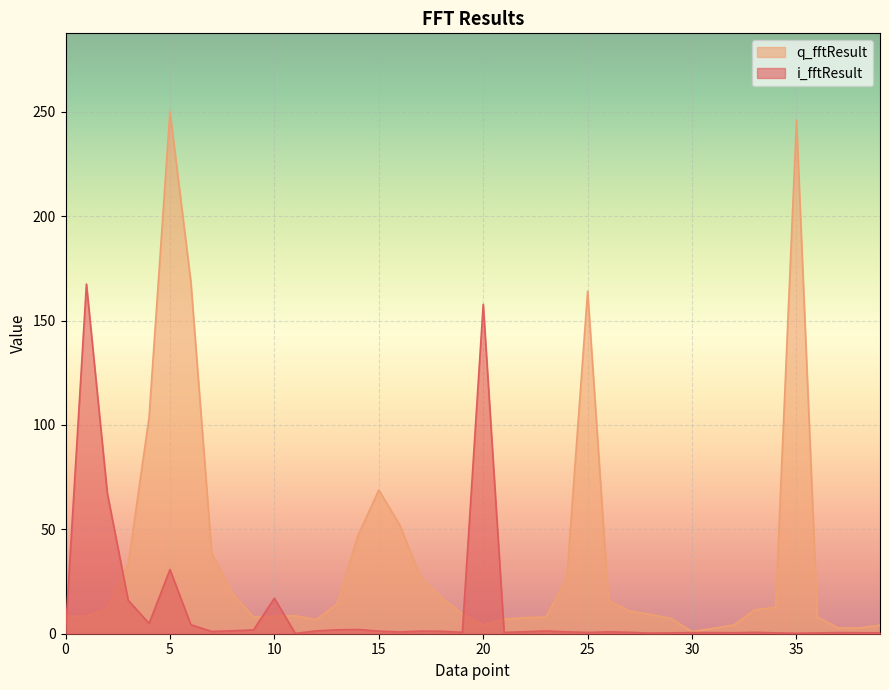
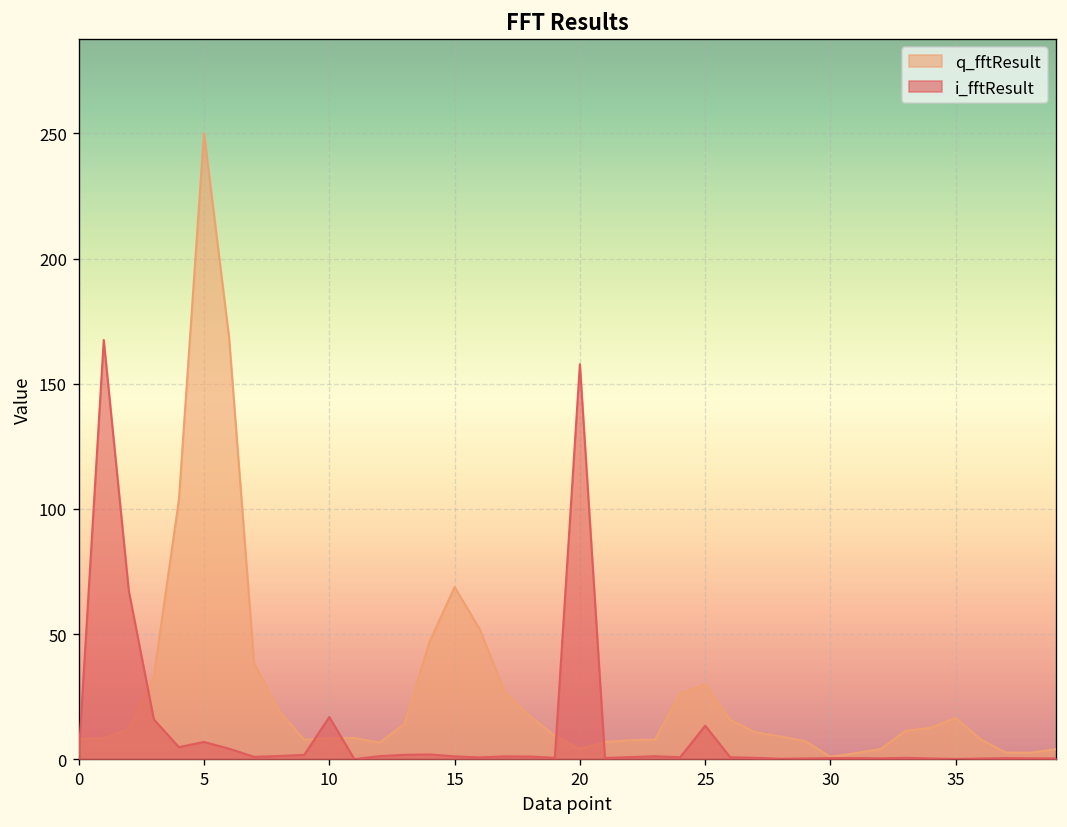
i_fftResult, 5: 31 -> 7
q_fftResult, 25: 164 -> 30
i_fftResult, 25: 1 -> 13
q_fftResult, 35: 246 -> 17
